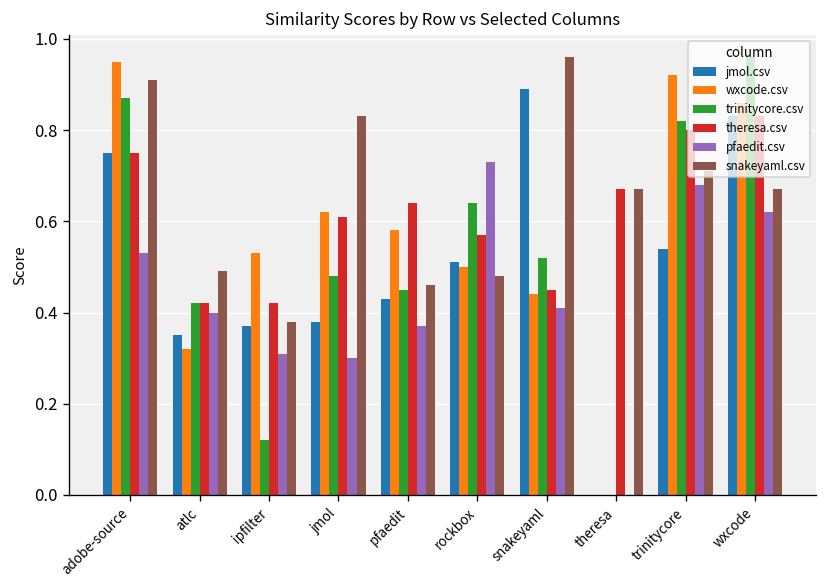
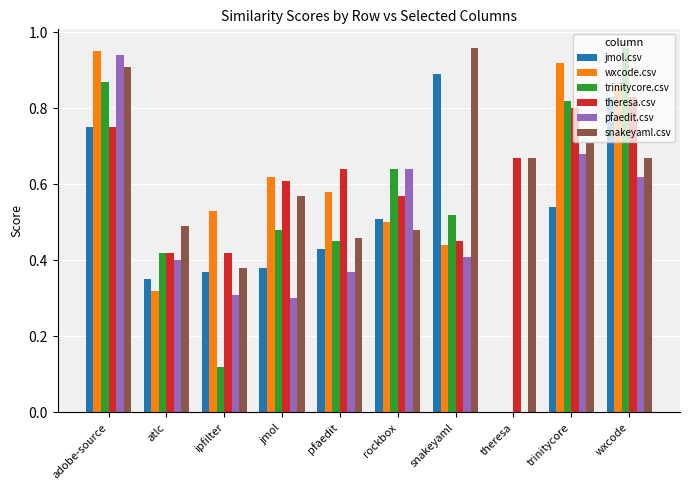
pfaedit.csv, adobe-source: 0.53 -> 0.94
snakeyaml.csv, jmol: 0.83 -> 0.57
pfaedit.csv, rockbox: 0.73 -> 0.64
